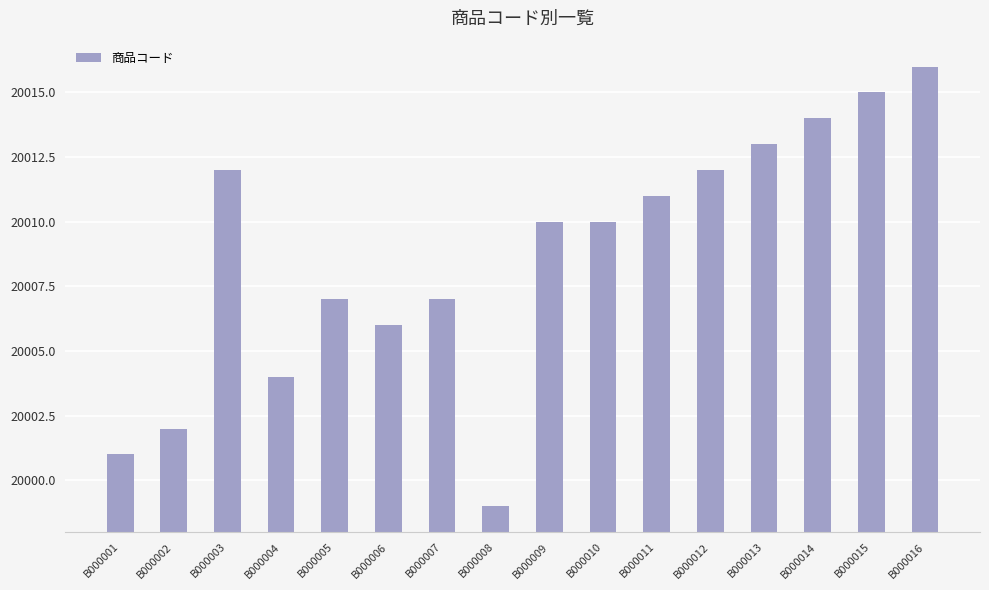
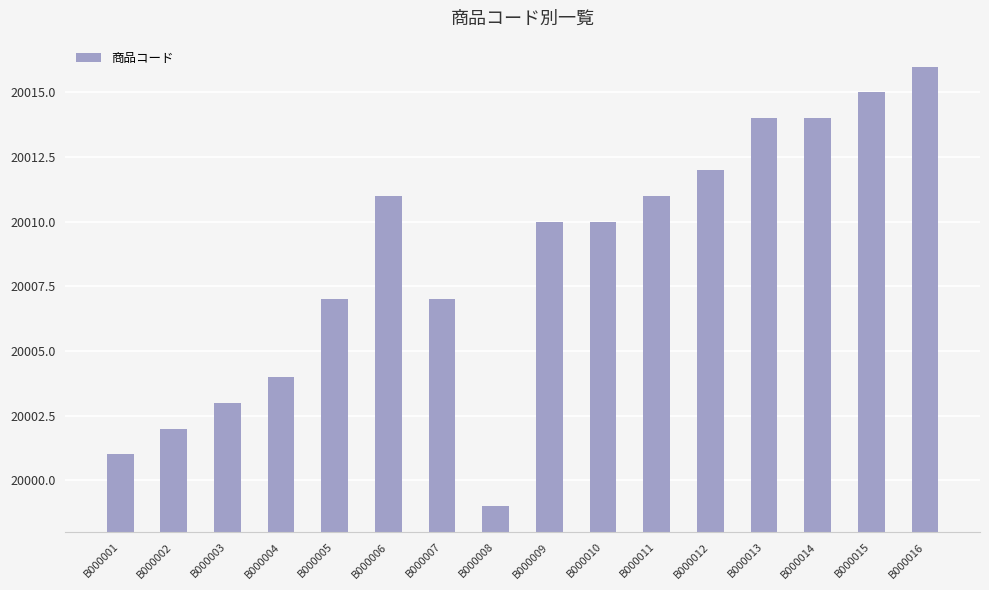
B000003: 20012 -> 20003
B000006: 20006 -> 20011
B000013: 20013 -> 20014
